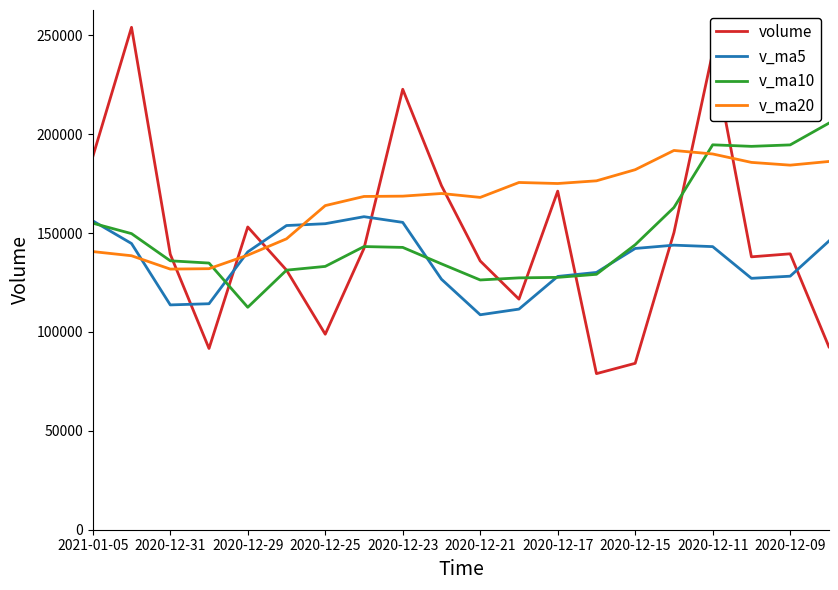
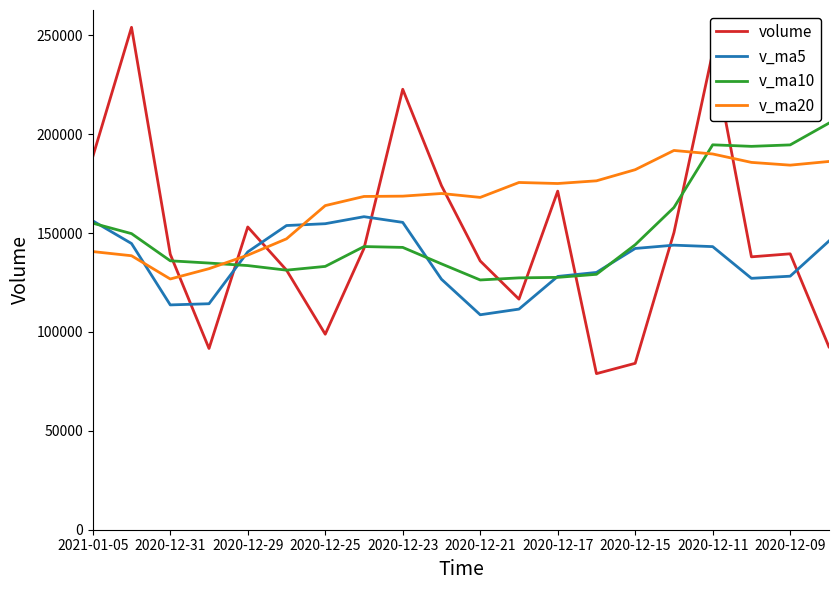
v_ma20, 2020-12-31: 132000 -> 127000
v_ma10, 2020-12-29: 112000 -> 134000
